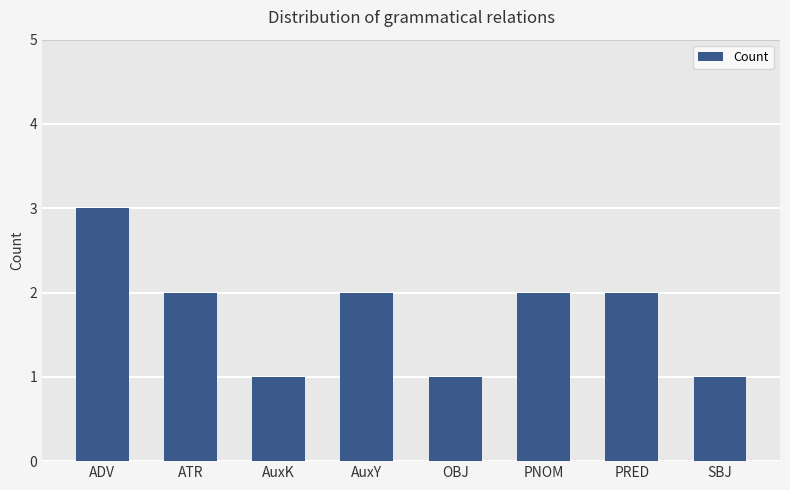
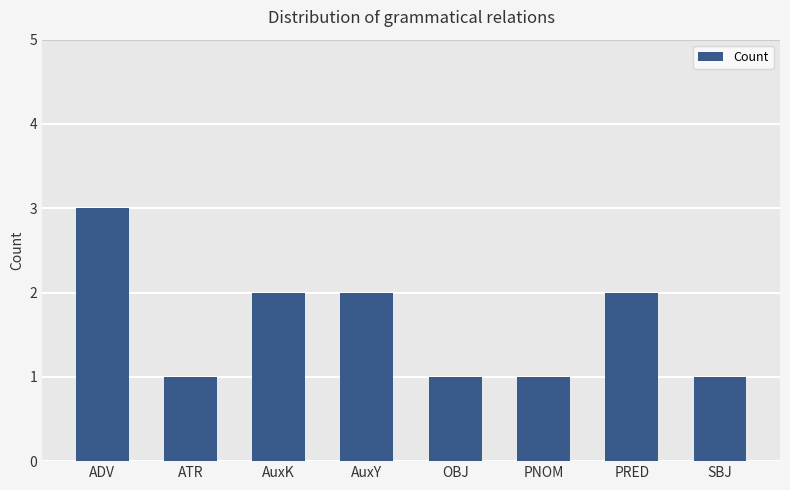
ATR: 2 -> 1
AuxK: 1 -> 2
PNOM: 2 -> 1
